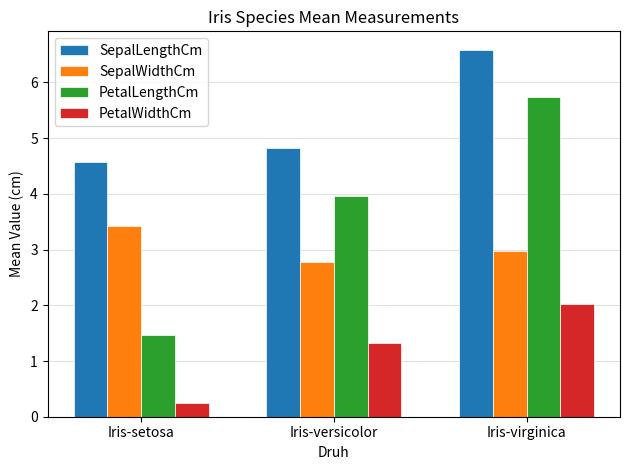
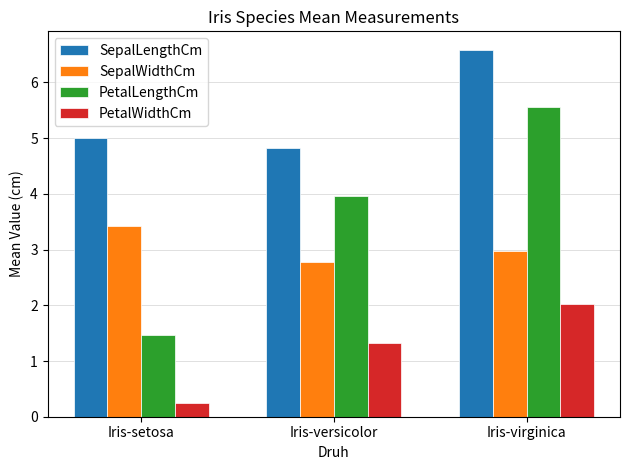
SepalLengthCm, Iris-setosa: 4.6 -> 5.0
PetalLengthCm, Iris-virginica: 5.7 -> 5.6
